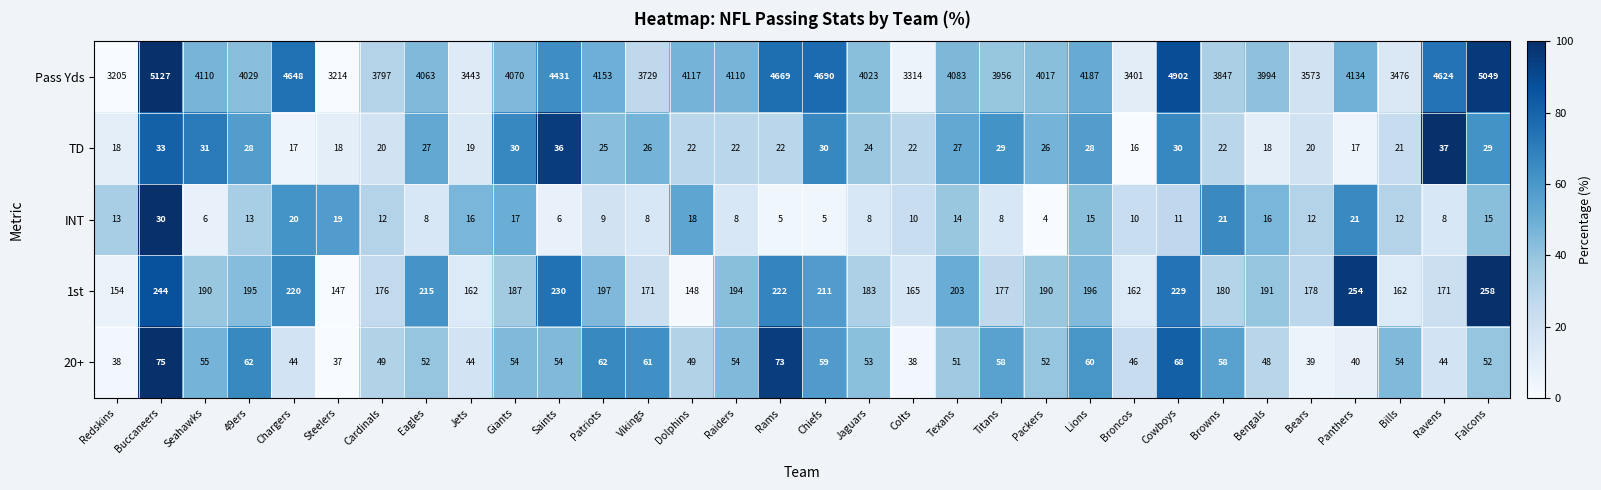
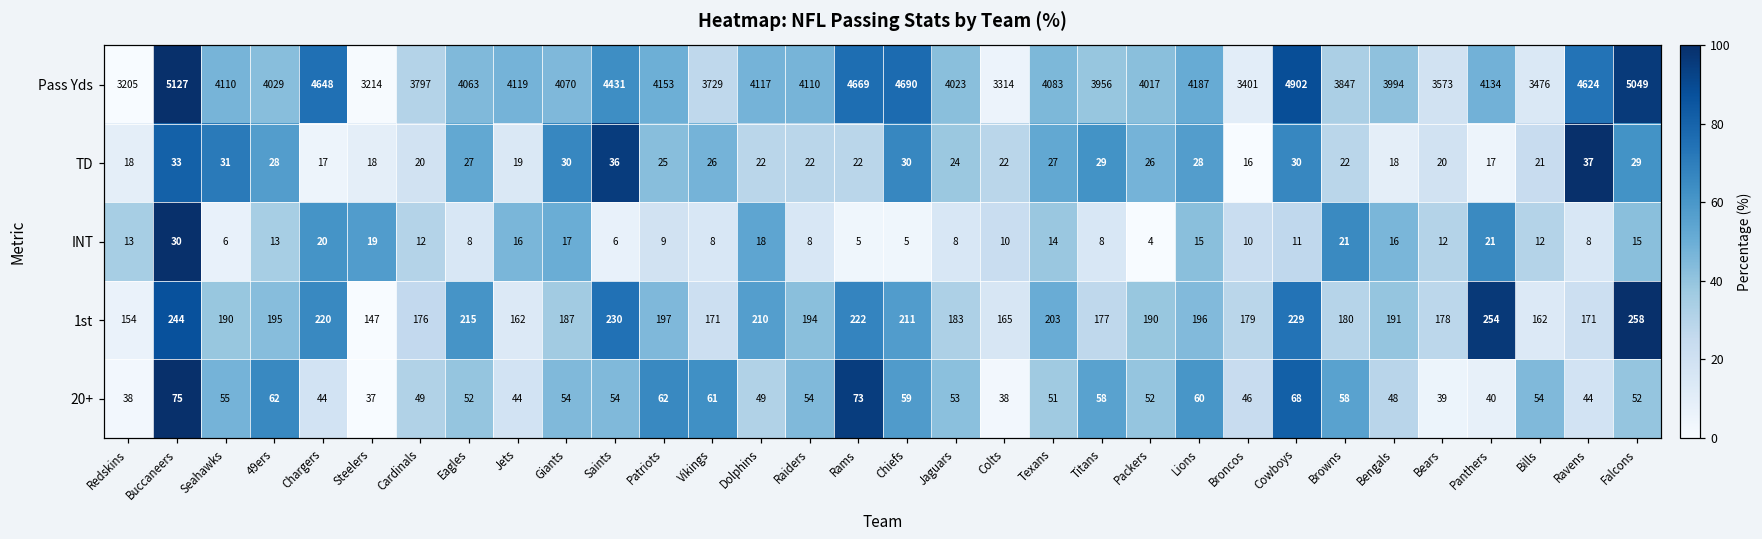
Pass Yds, Jets: 3443 -> 4119
1st, Dolphins: 148 -> 210
1st, Broncos: 162 -> 179
